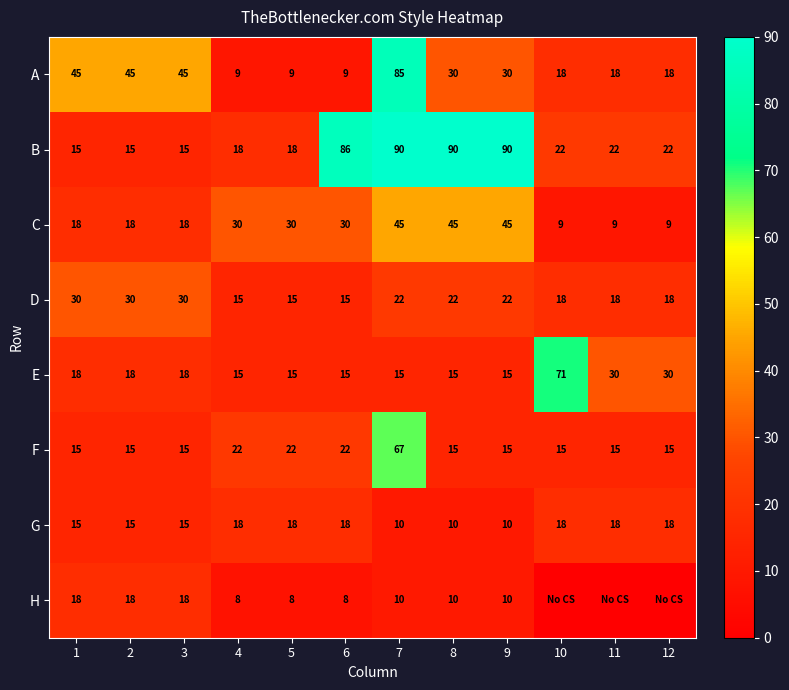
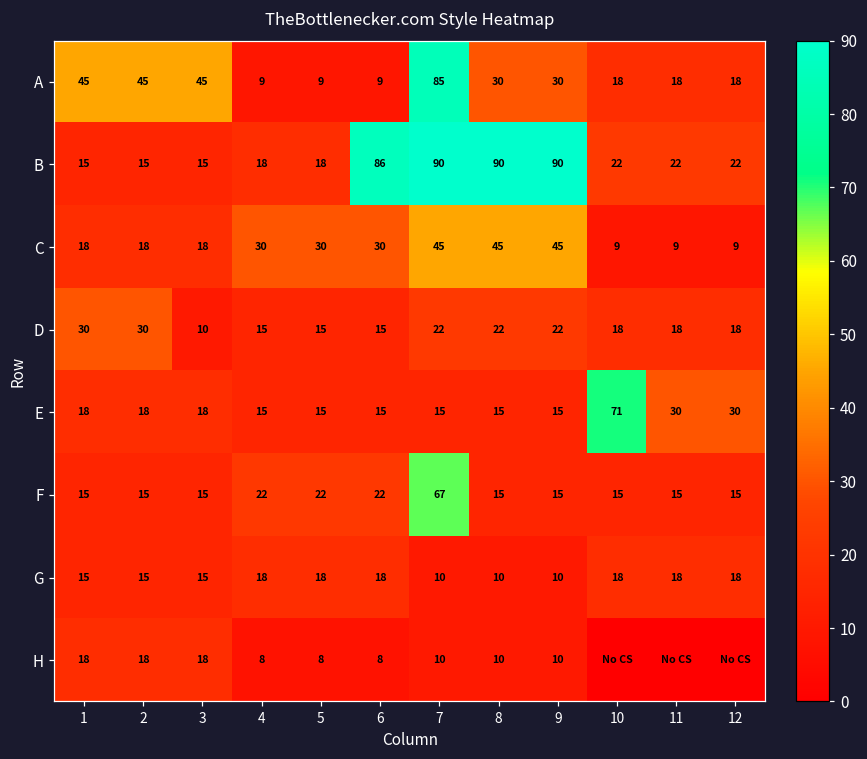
D, 3: 30 -> 10
